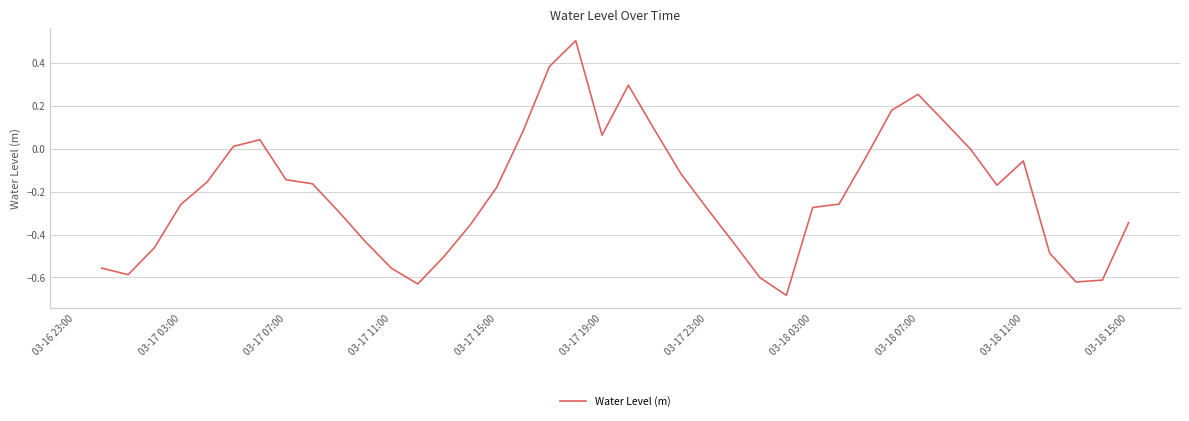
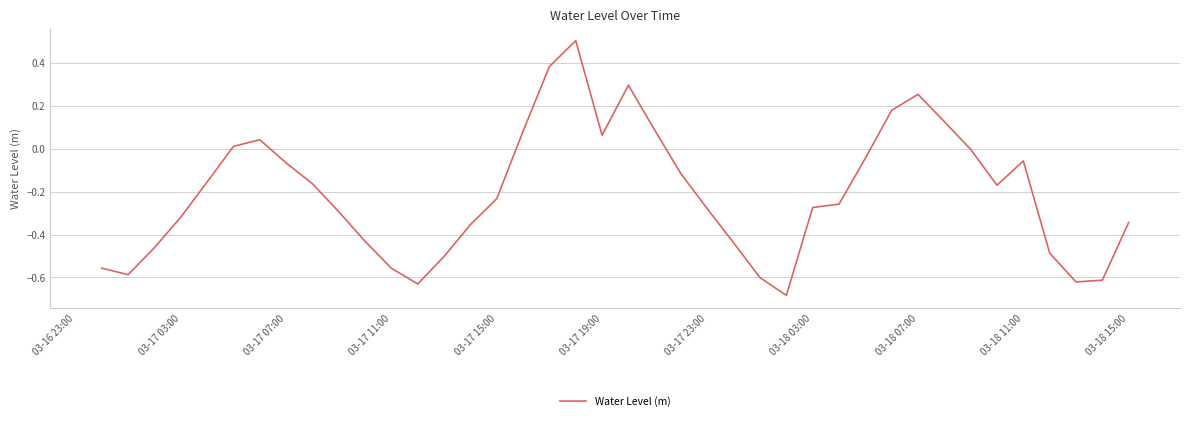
03-17 03:00: -0.26 -> -0.32
03-17 07:00: -0.14 -> -0.07
03-17 15:00: -0.18 -> -0.23
